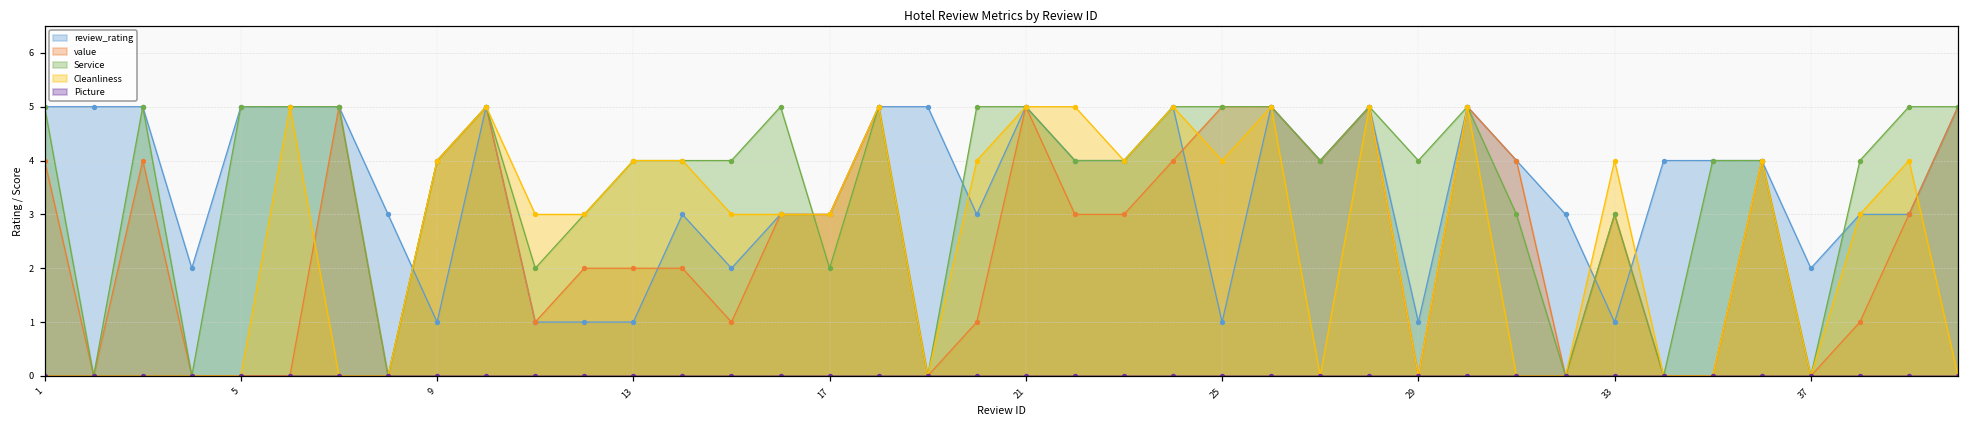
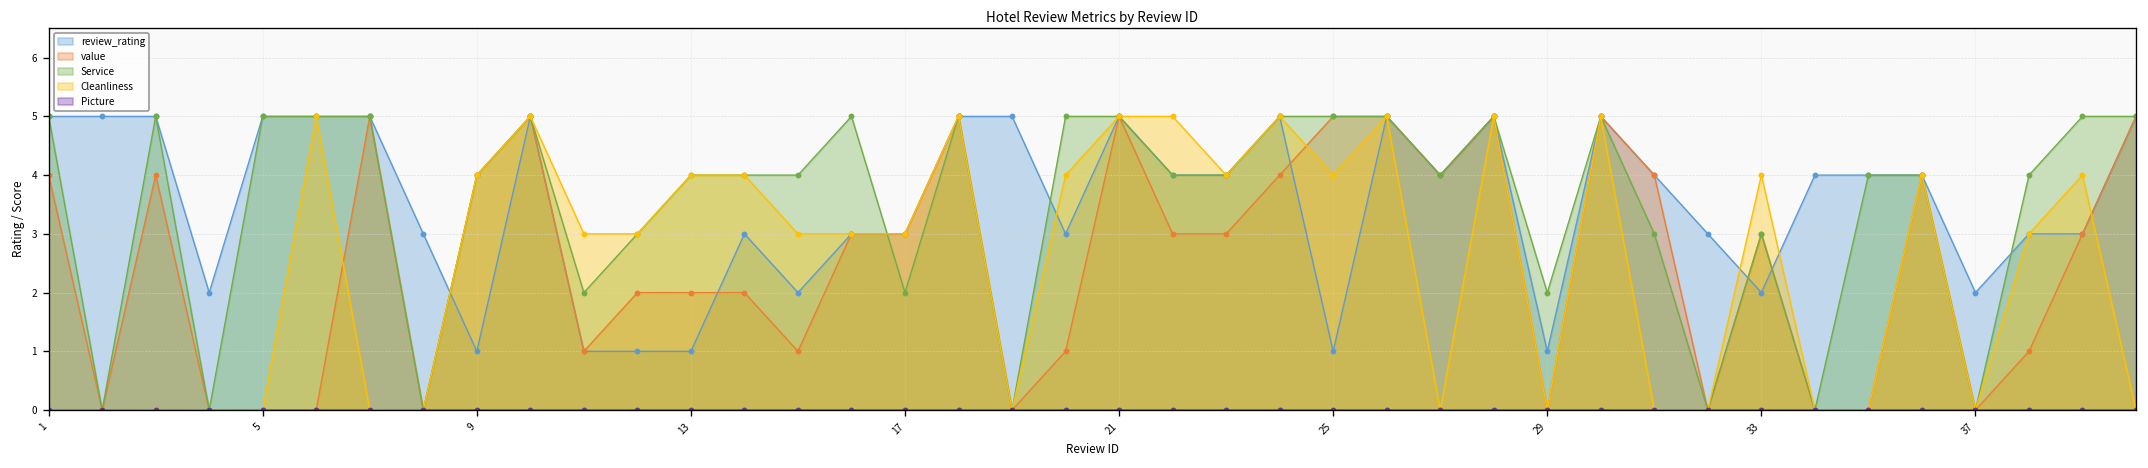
Service, 29: 4 -> 2
review_rating, 33: 1 -> 2
